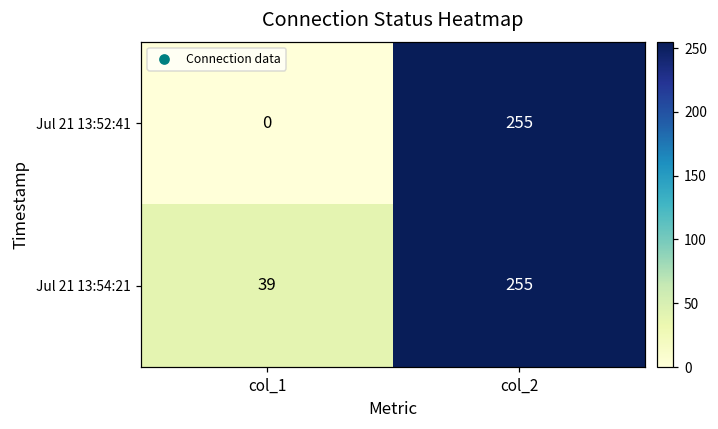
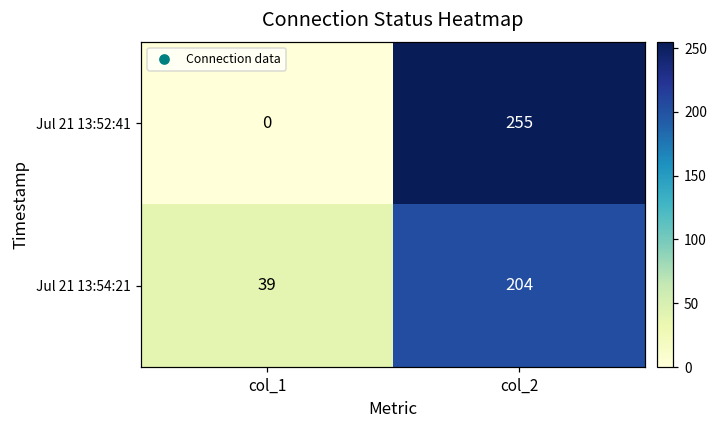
Jul 21 13:54:21, col_2: 255 -> 204
